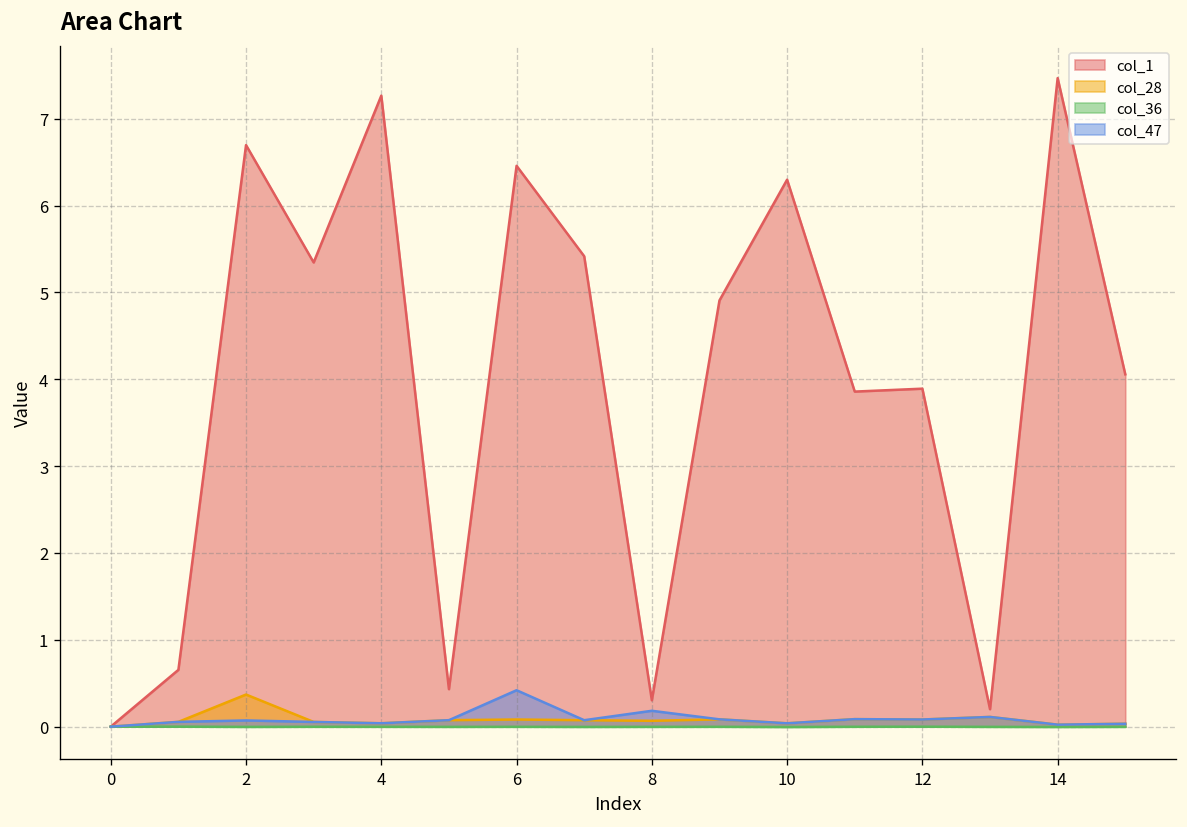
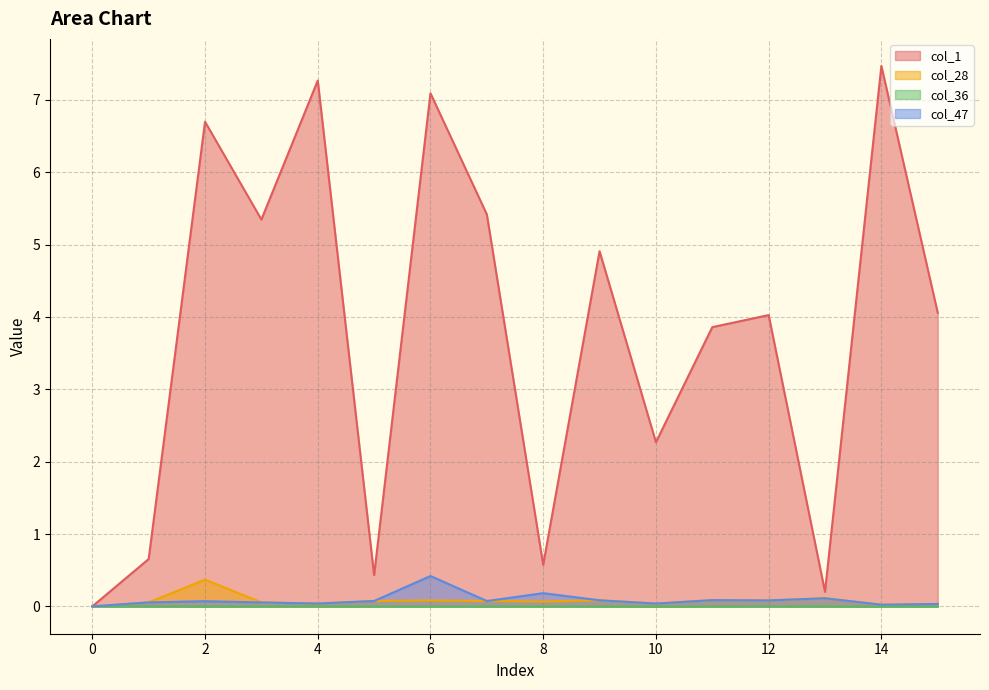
col_1, 6: 6.5 -> 7.1
col_1, 8: 0.3 -> 0.6
col_1, 10: 6.3 -> 2.3
col_1, 12: 3.9 -> 4.0
